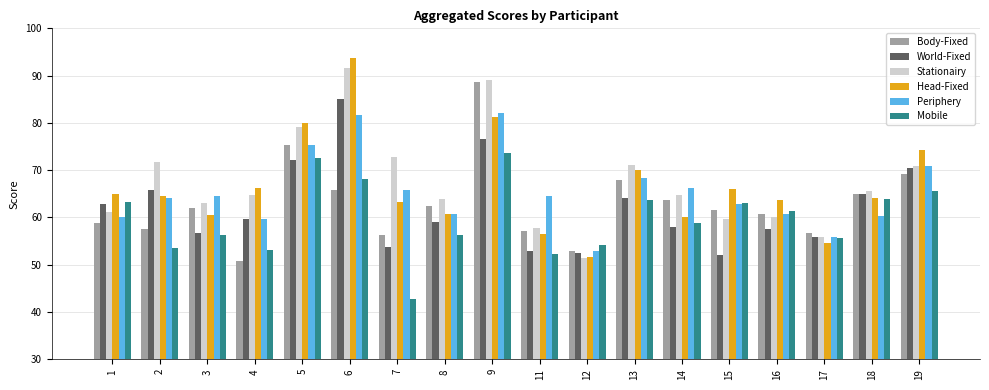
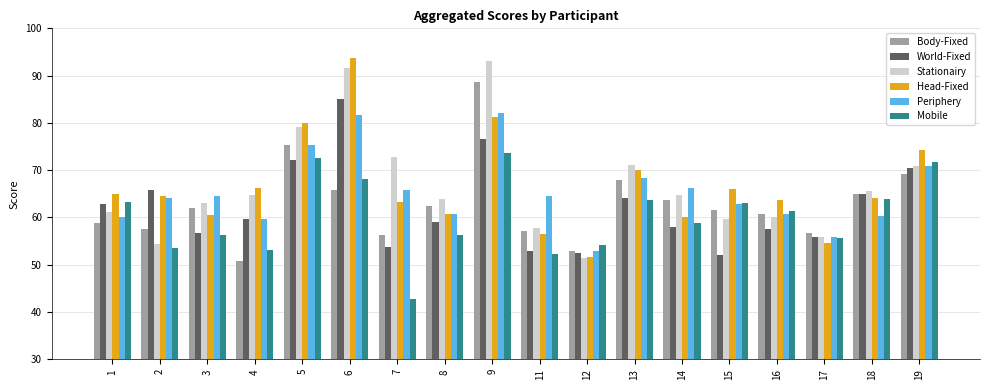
Stationairy, 2: 72 -> 54
Stationairy, 9: 89 -> 93
Mobile, 19: 66 -> 72
